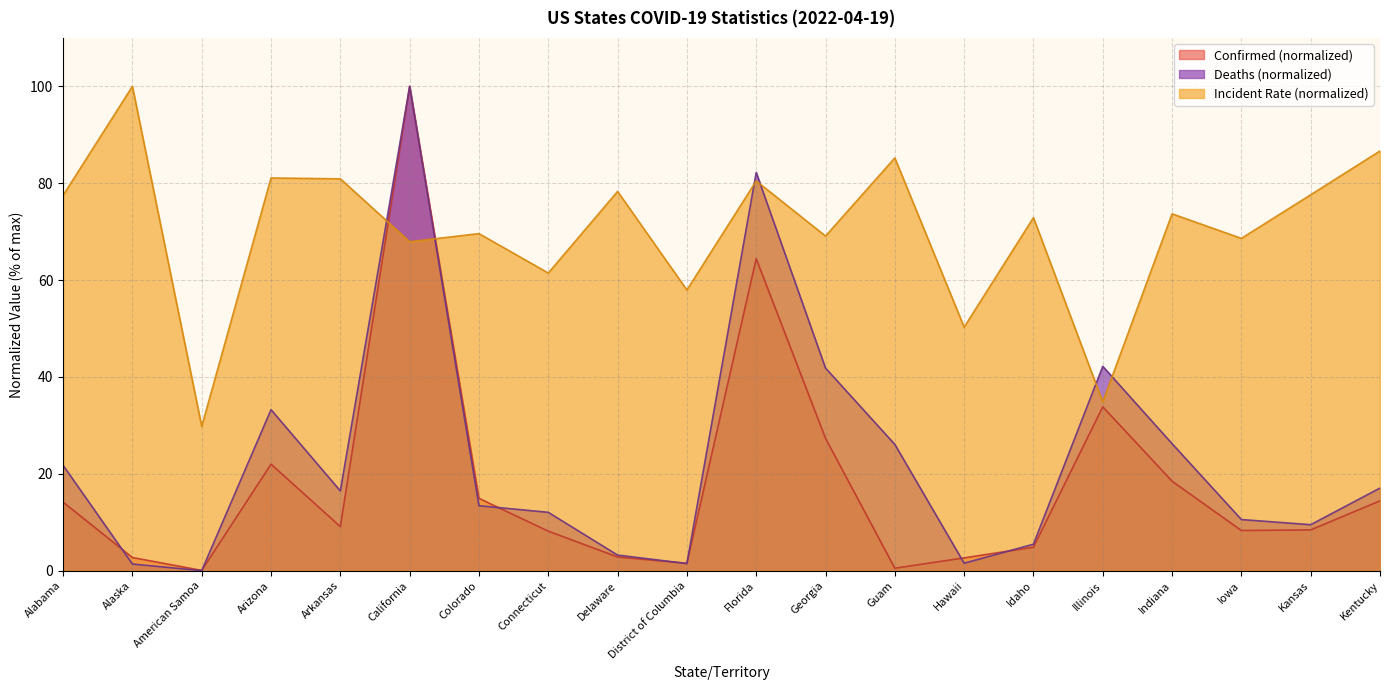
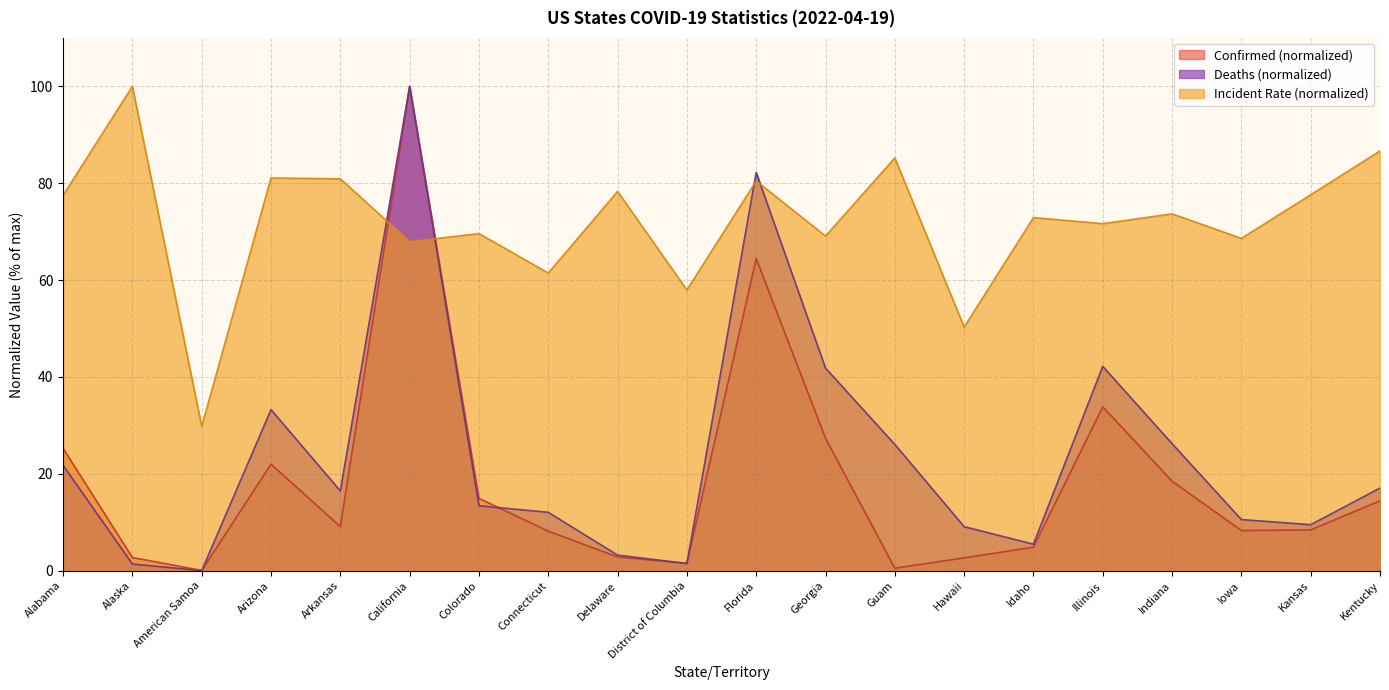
Confirmed (normalized), Alabama: 14 -> 25
Deaths (normalized), Hawaii: 2 -> 9
Incident Rate (normalized), Illinois: 35 -> 72
